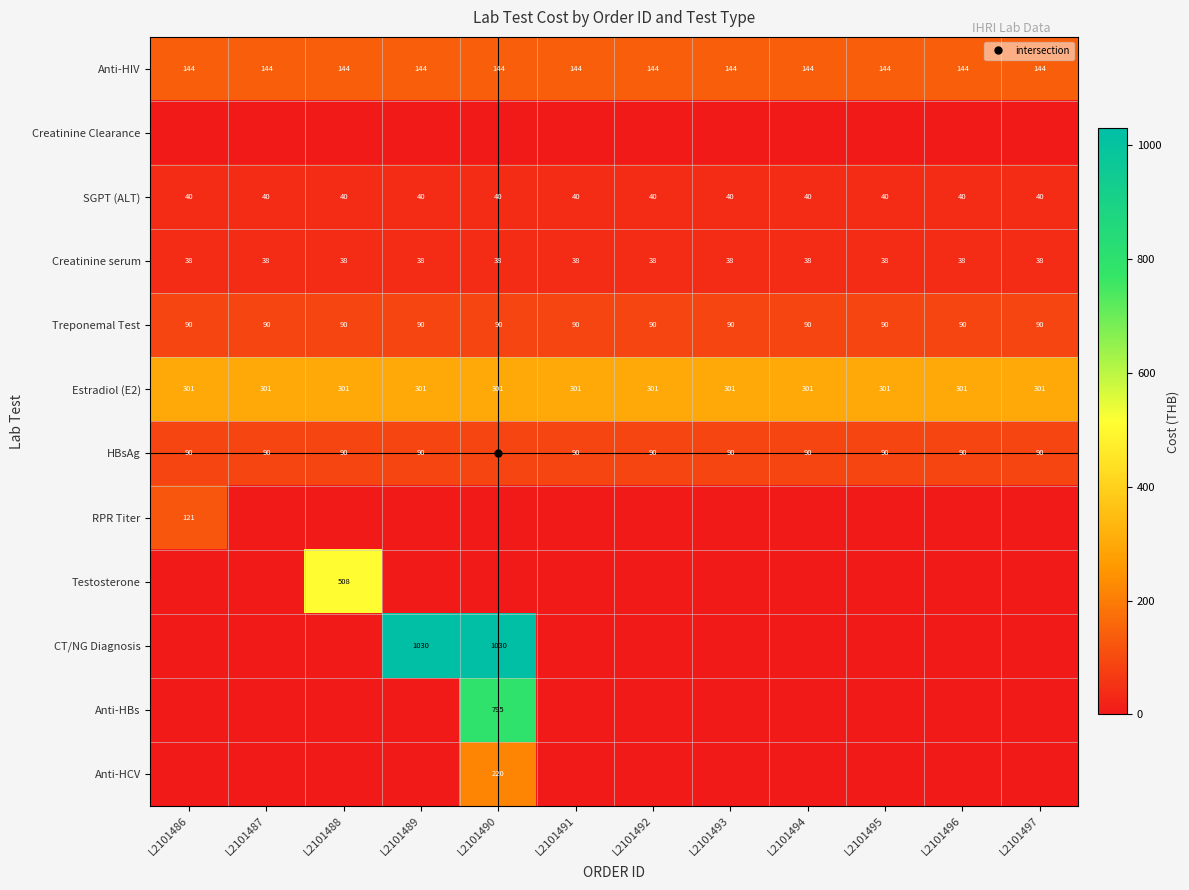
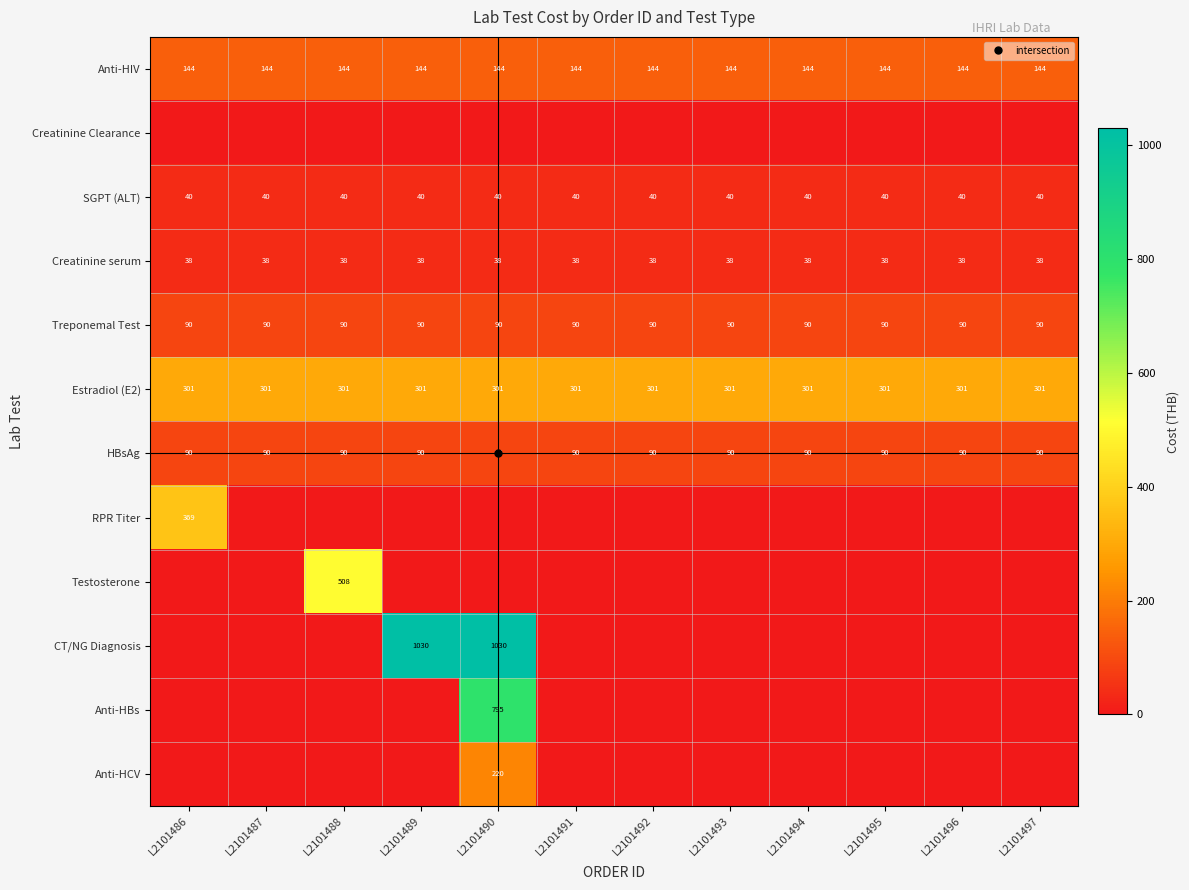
RPR Titer, L2101486: 121 -> 369
